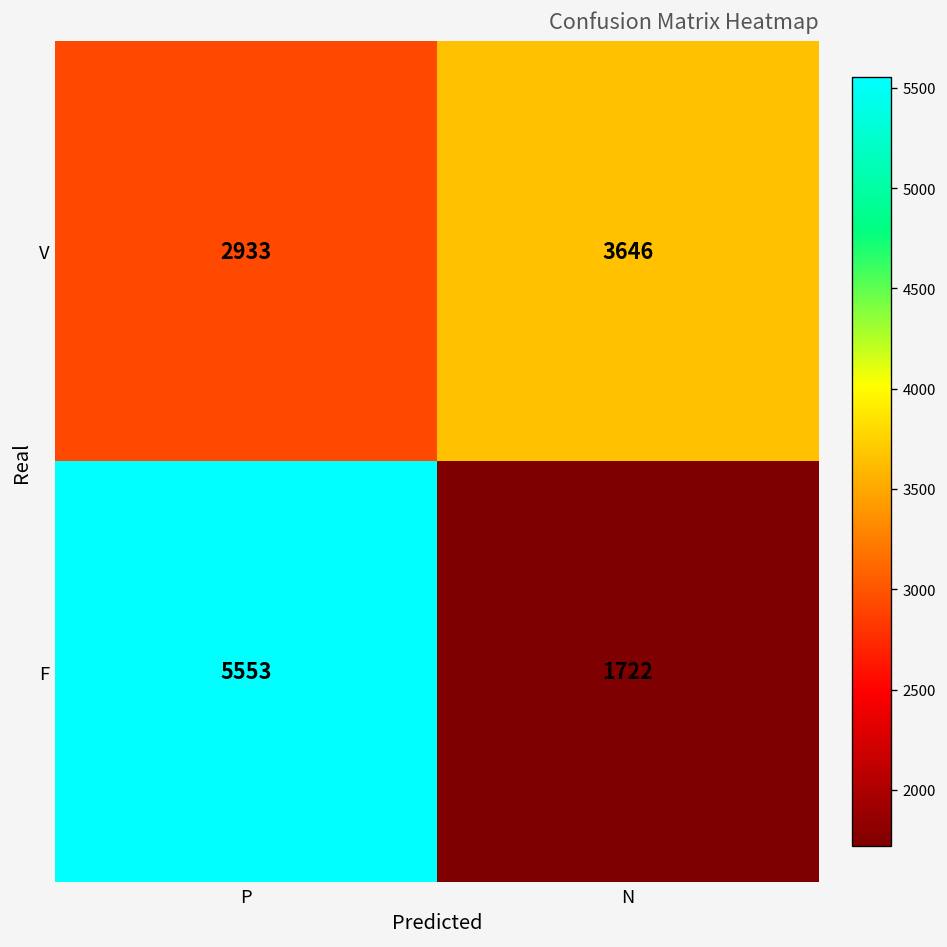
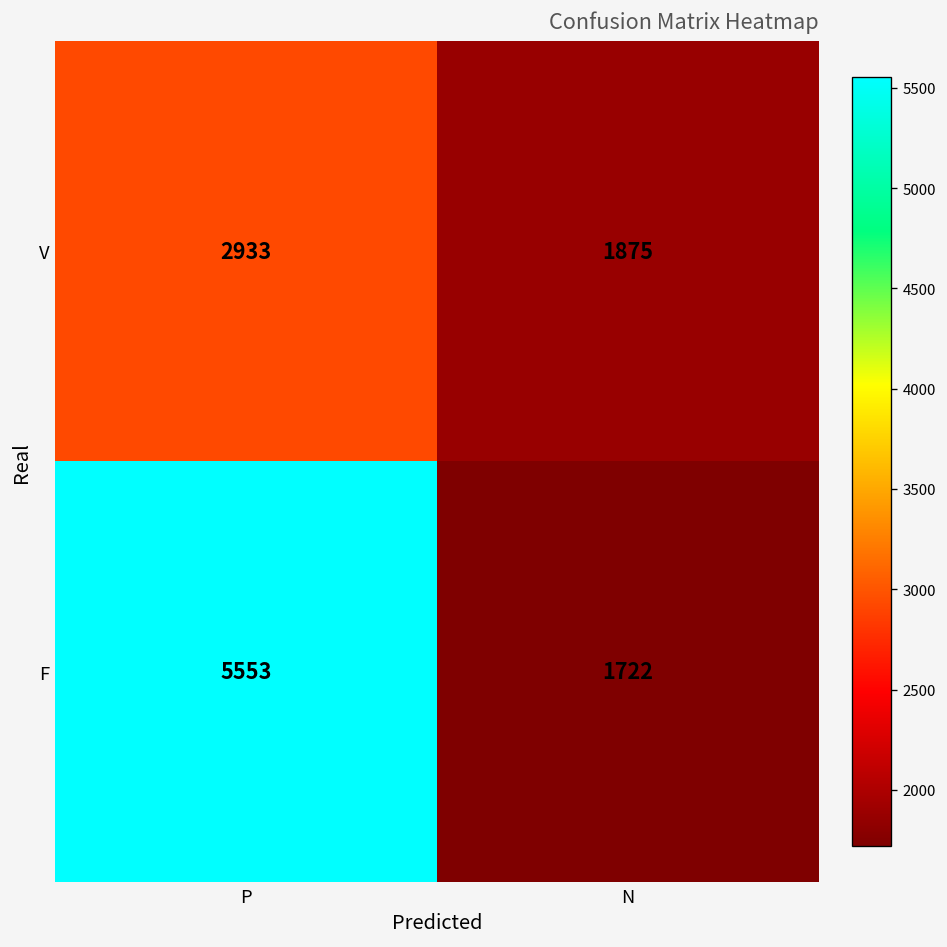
V, N: 3646 -> 1875
